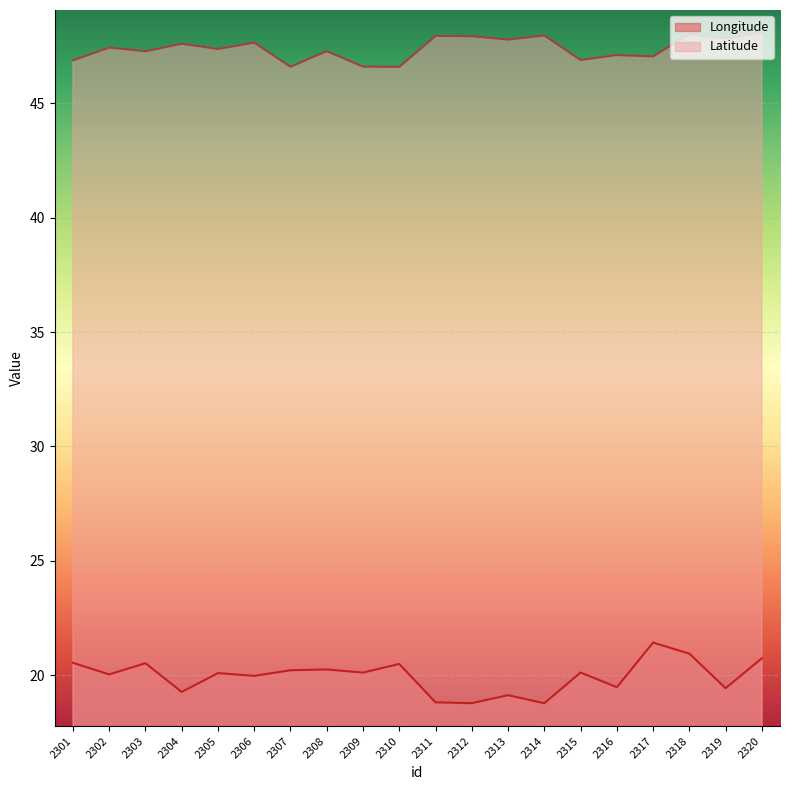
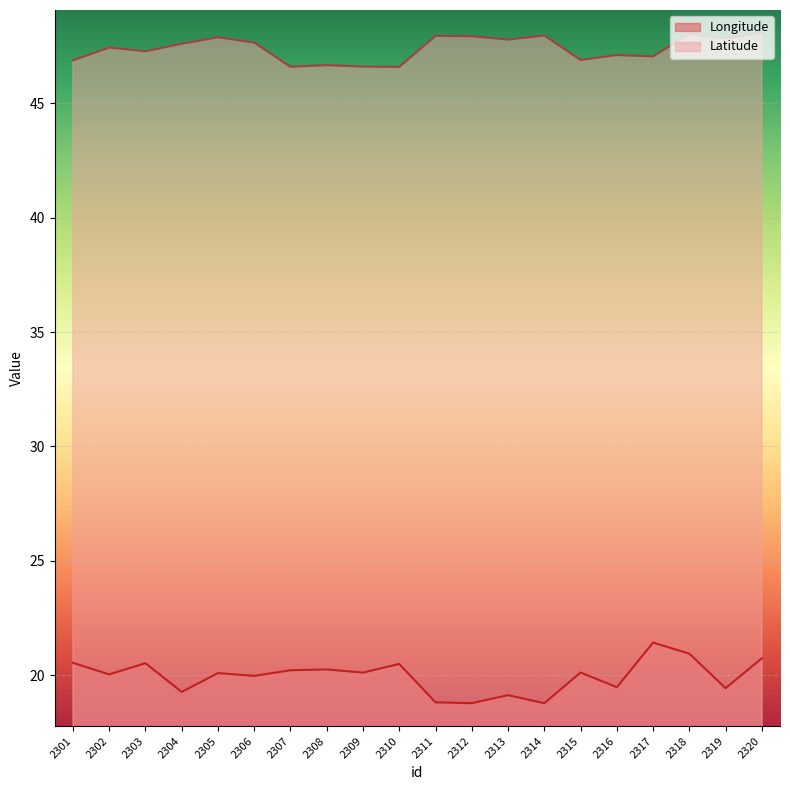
Latitude, 2305: 47.4 -> 47.9
Latitude, 2308: 47.3 -> 46.7
